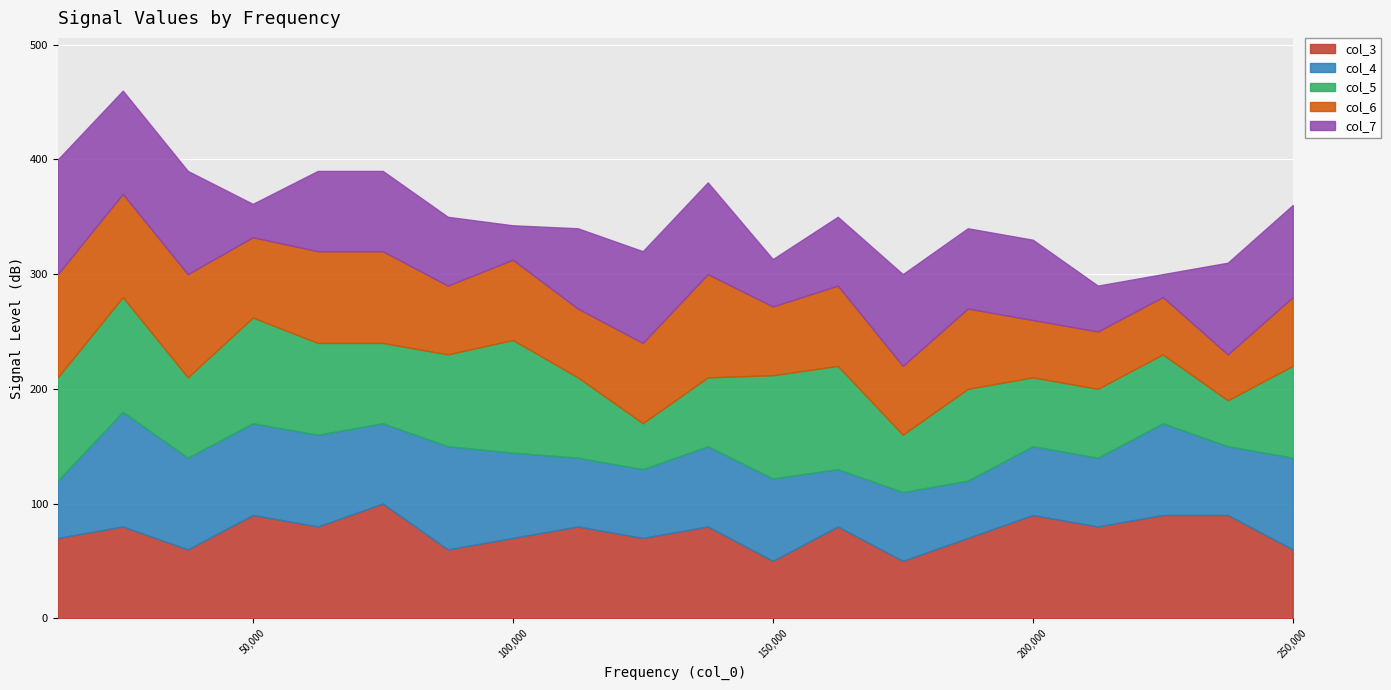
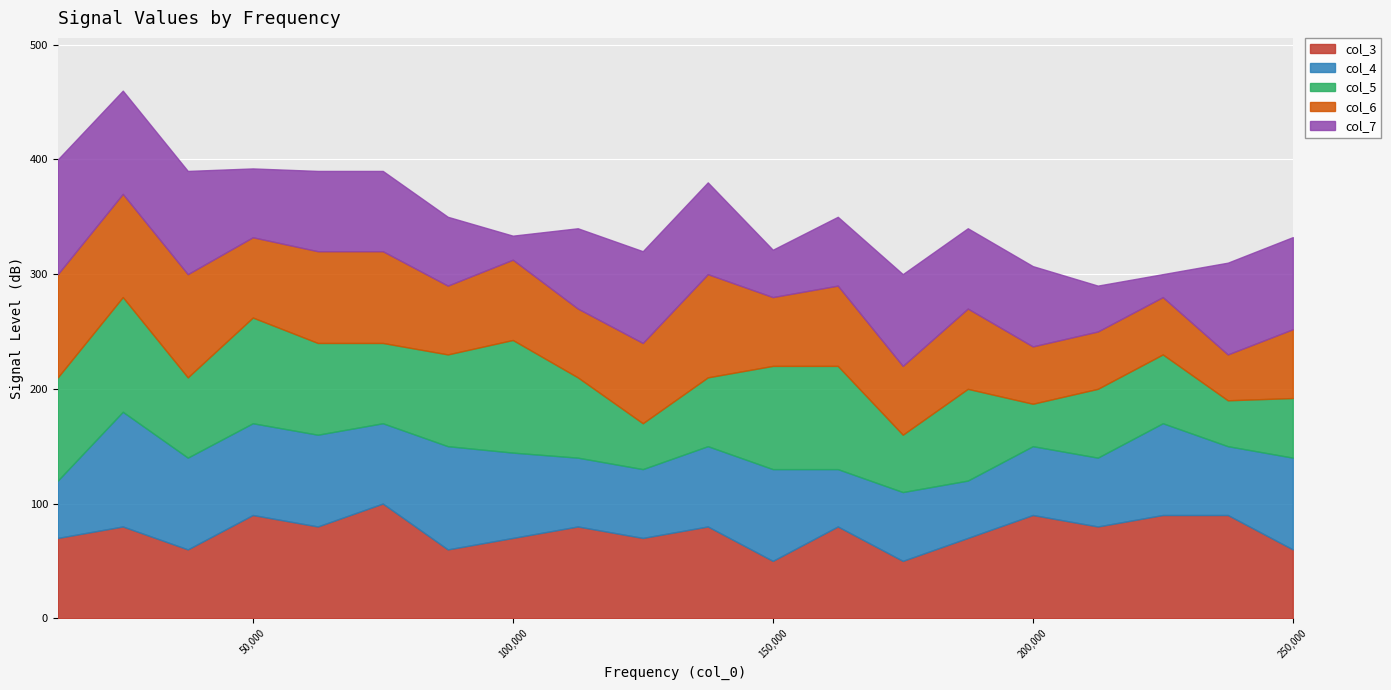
col_7, 50,000: 29 -> 60
col_7, 100,000: 30 -> 21
col_4, 150,000: 72 -> 80
col_5, 200,000: 60 -> 37
col_5, 250,000: 80 -> 52
